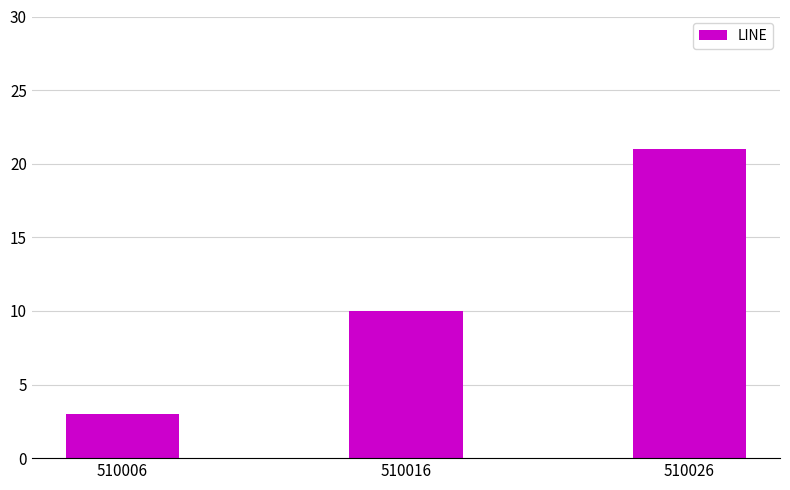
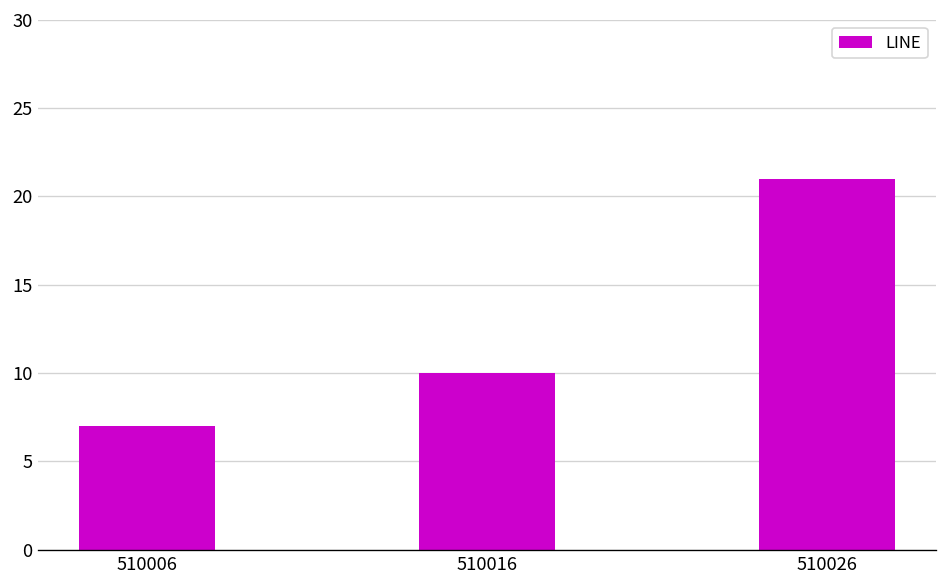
510006: 3 -> 7
